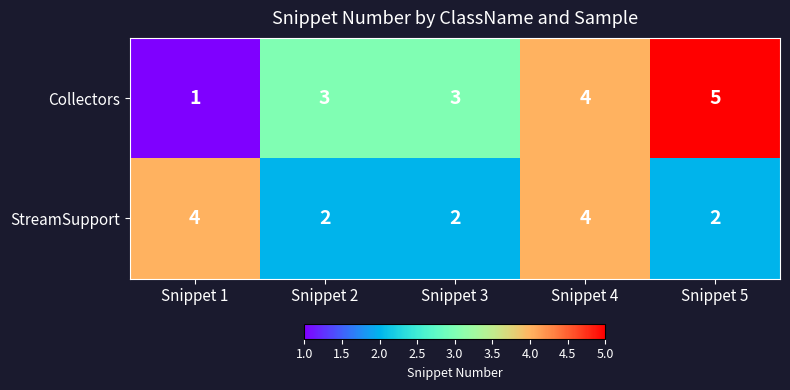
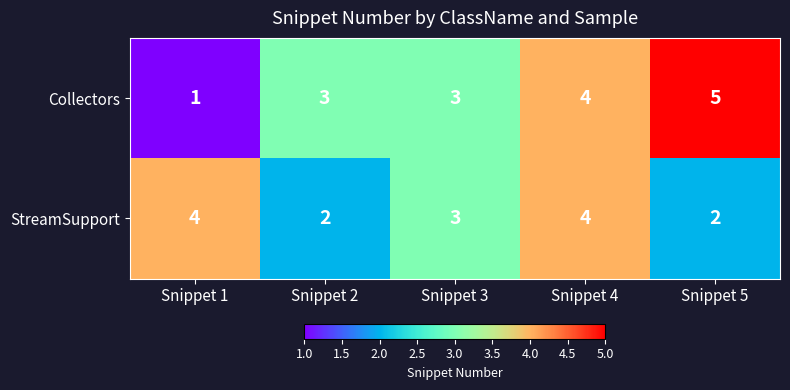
StreamSupport, Snippet 3: 2 -> 3
